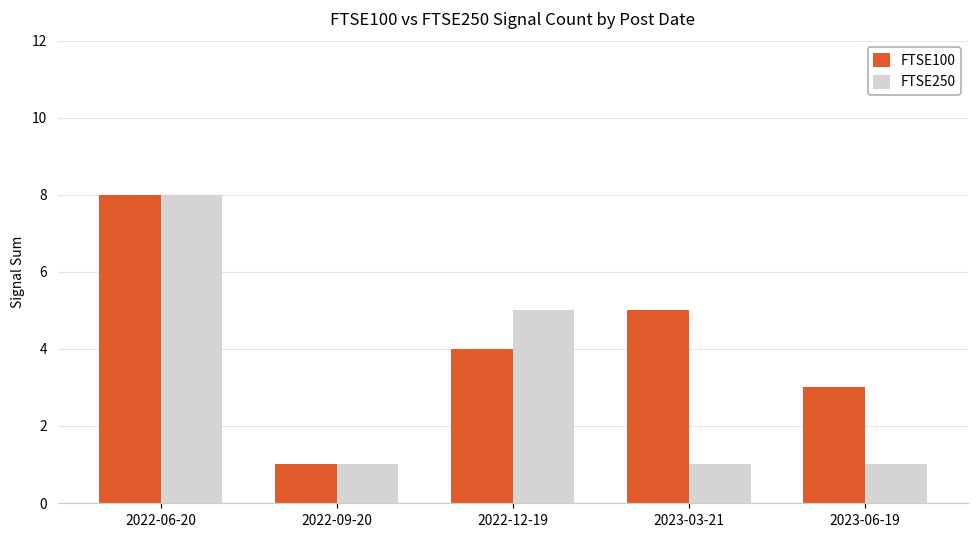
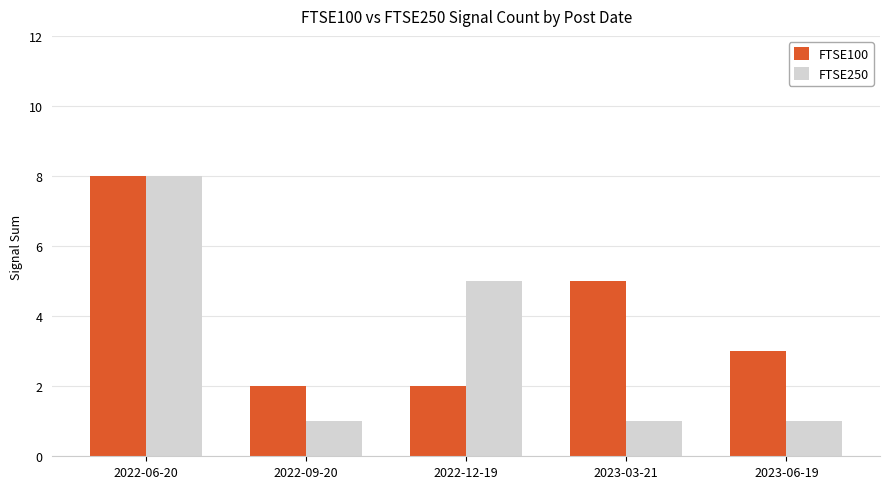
FTSE100, 2022-09-20: 1 -> 2
FTSE100, 2022-12-19: 4 -> 2
